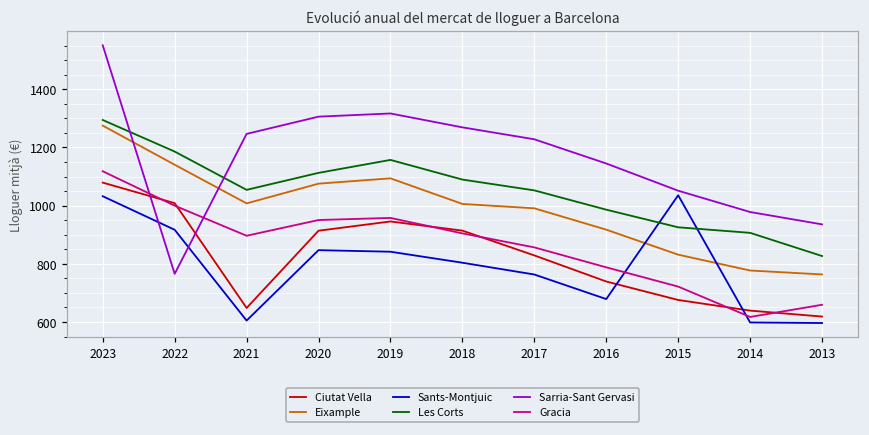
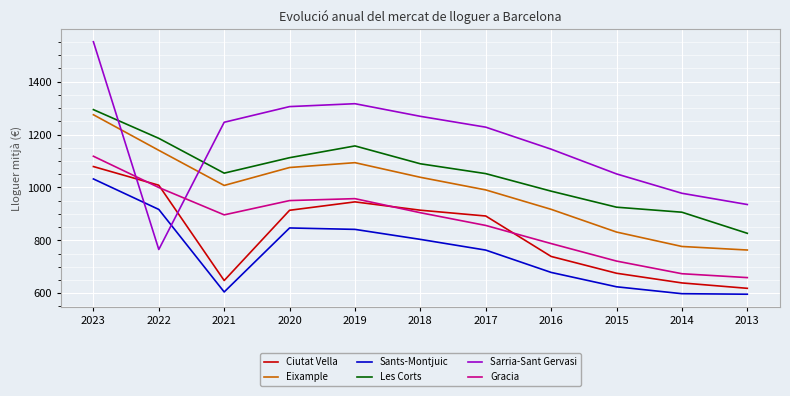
Eixample, 2018: 1010 -> 1040
Ciutat Vella, 2017: 830 -> 890
Sants-Montjuic, 2015: 1040 -> 620
Gracia, 2014: 620 -> 670
